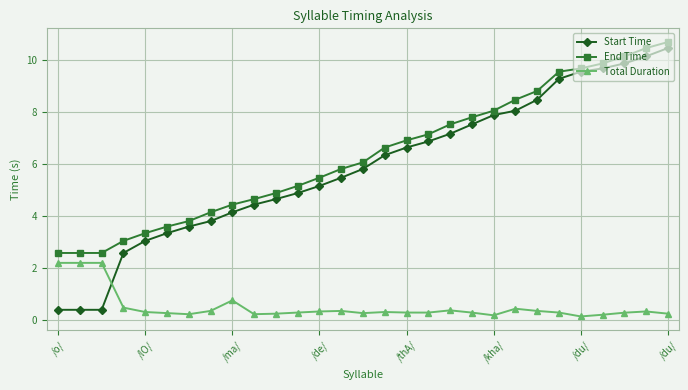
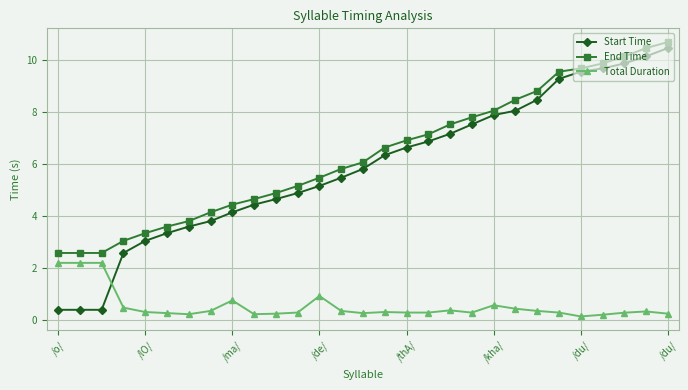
Total Duration, /de/: 0.3 -> 0.9
Total Duration, /kha/: 0.2 -> 0.6
